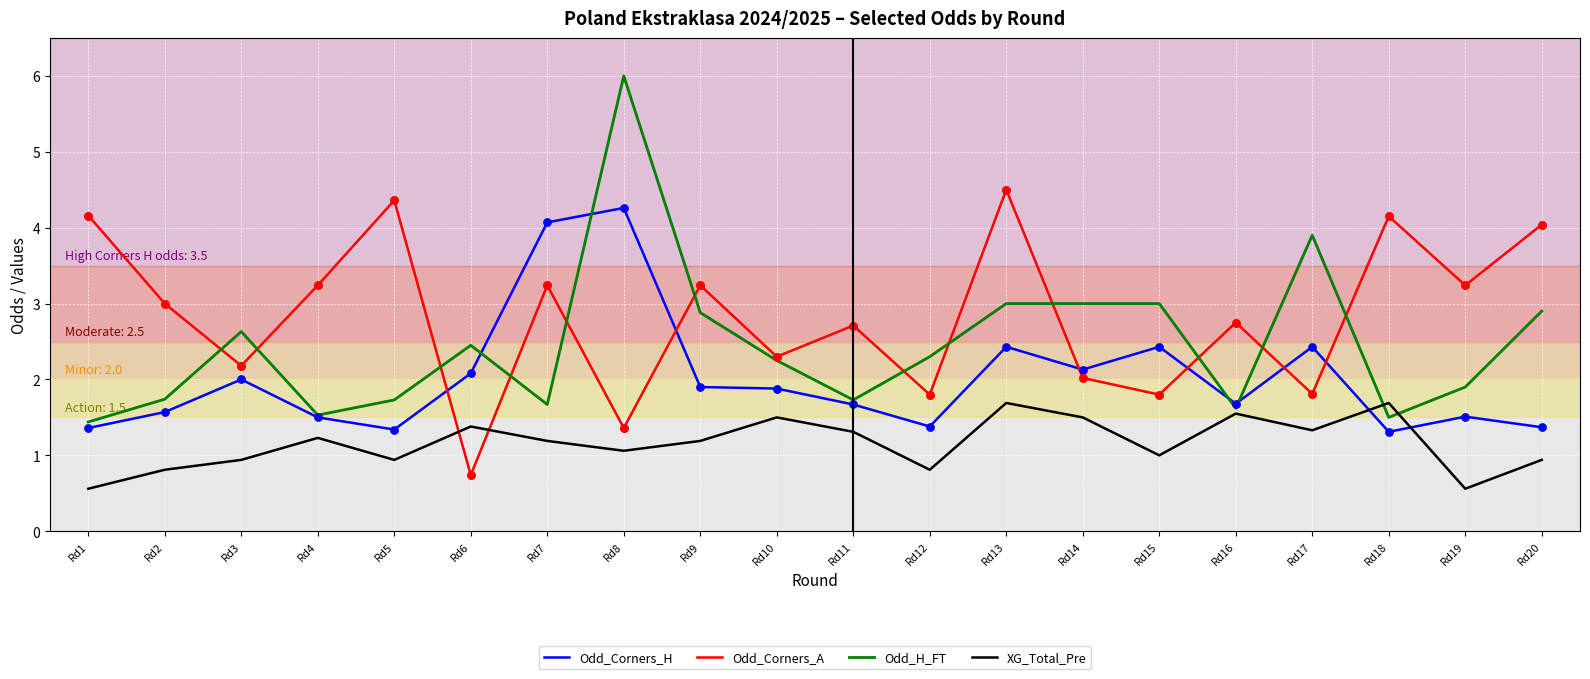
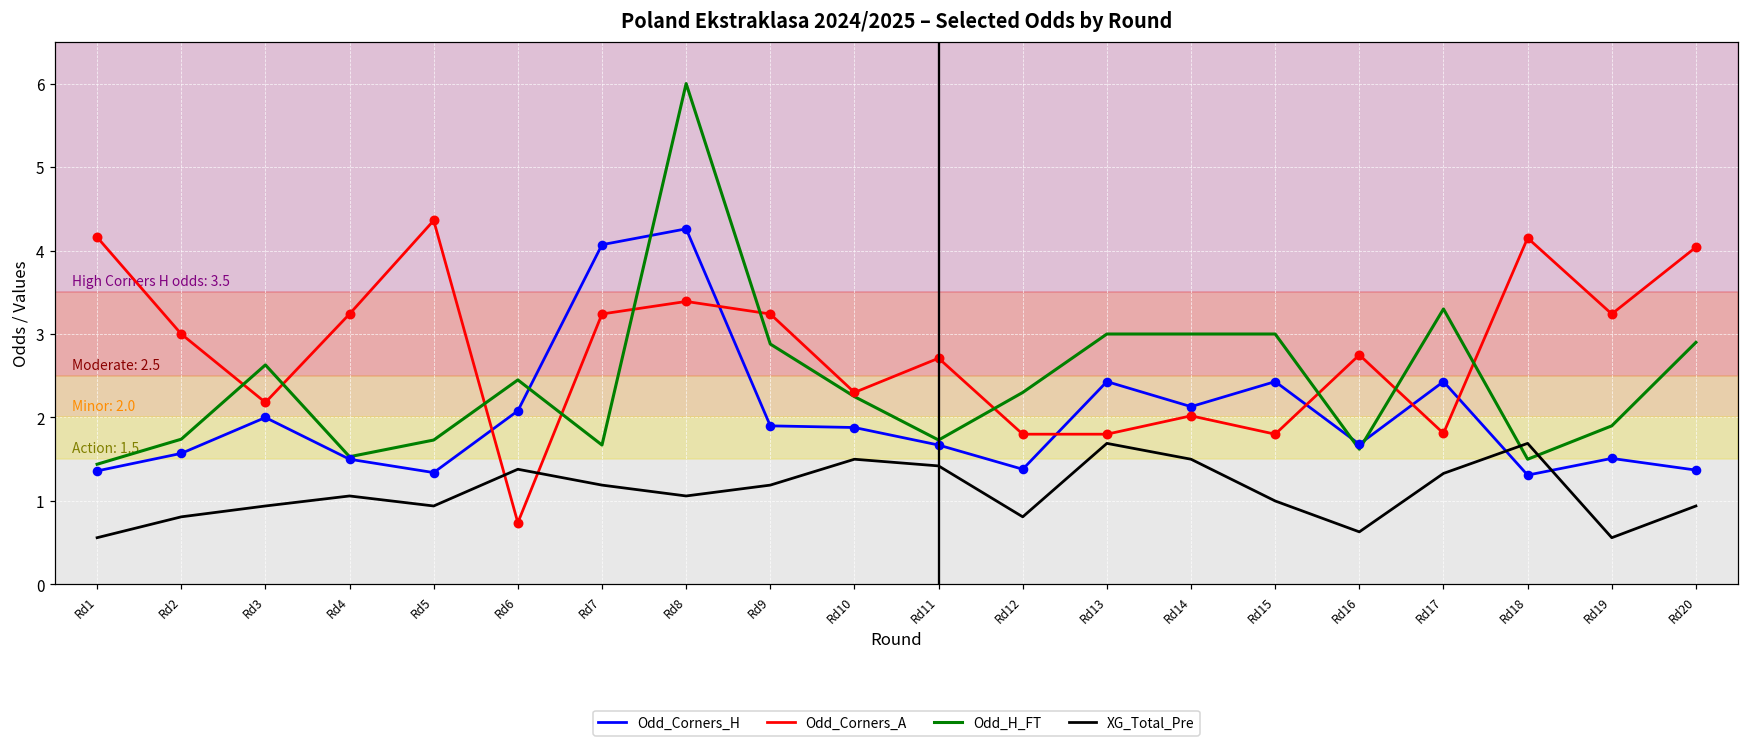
XG_Total_Pre, Rd4: 1.2 -> 1.1
Odd_Corners_A, Rd8: 1.4 -> 3.4
XG_Total_Pre, Rd11: 1.3 -> 1.4
Odd_Corners_A, Rd13: 4.5 -> 1.8
XG_Total_Pre, Rd16: 1.6 -> 0.6
Odd_H_FT, Rd17: 3.9 -> 3.3
